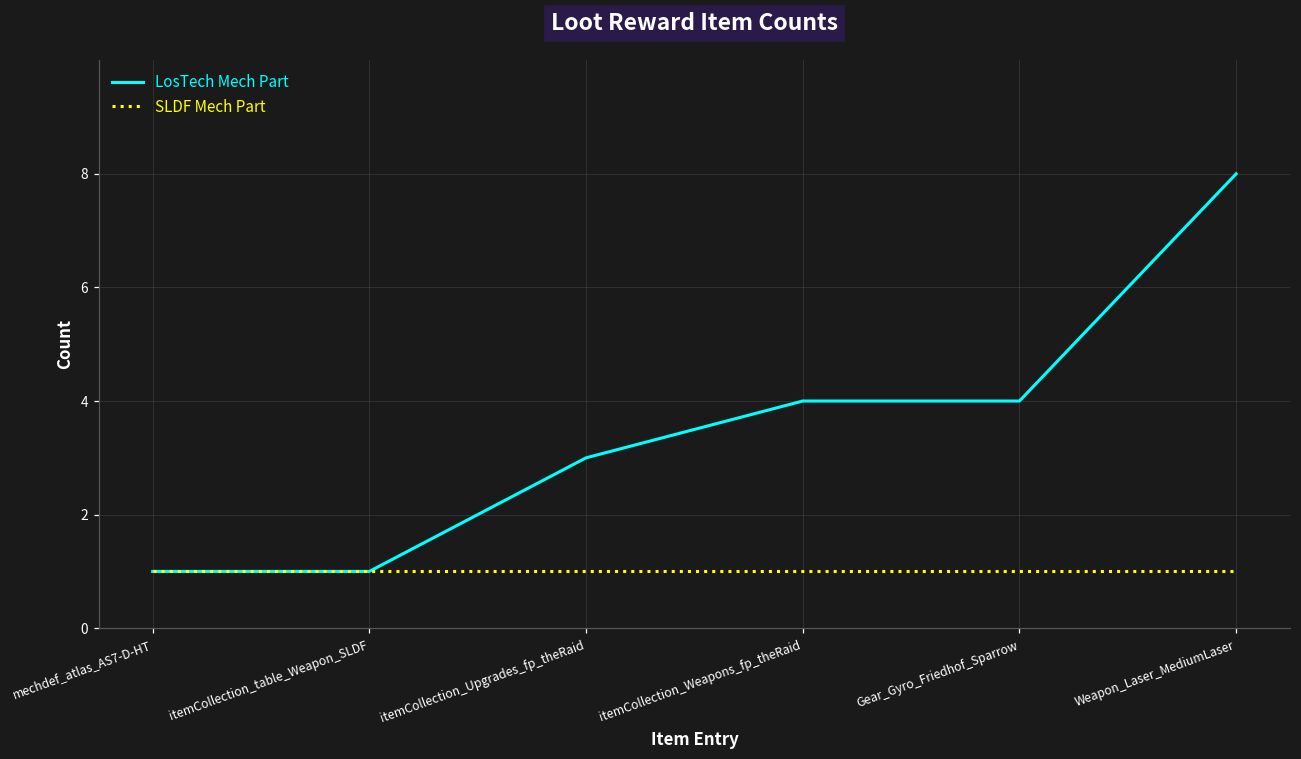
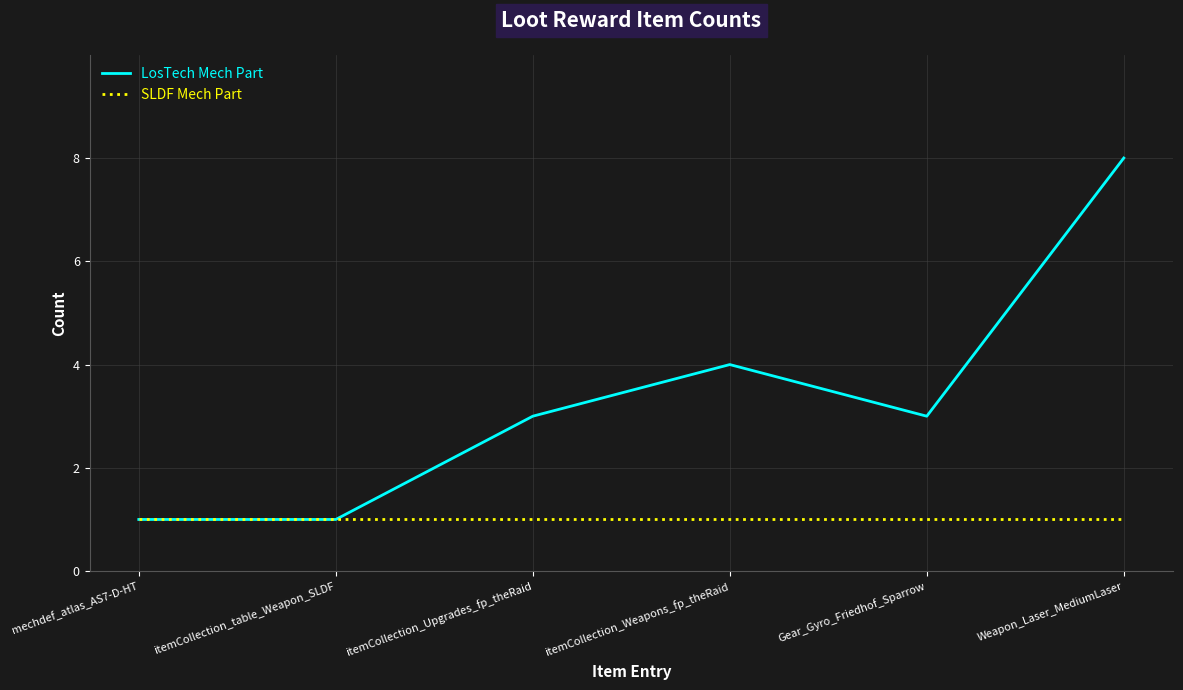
LosTech Mech Part, Gear_Gyro_Friedhof_Sparrow: 4 -> 3
